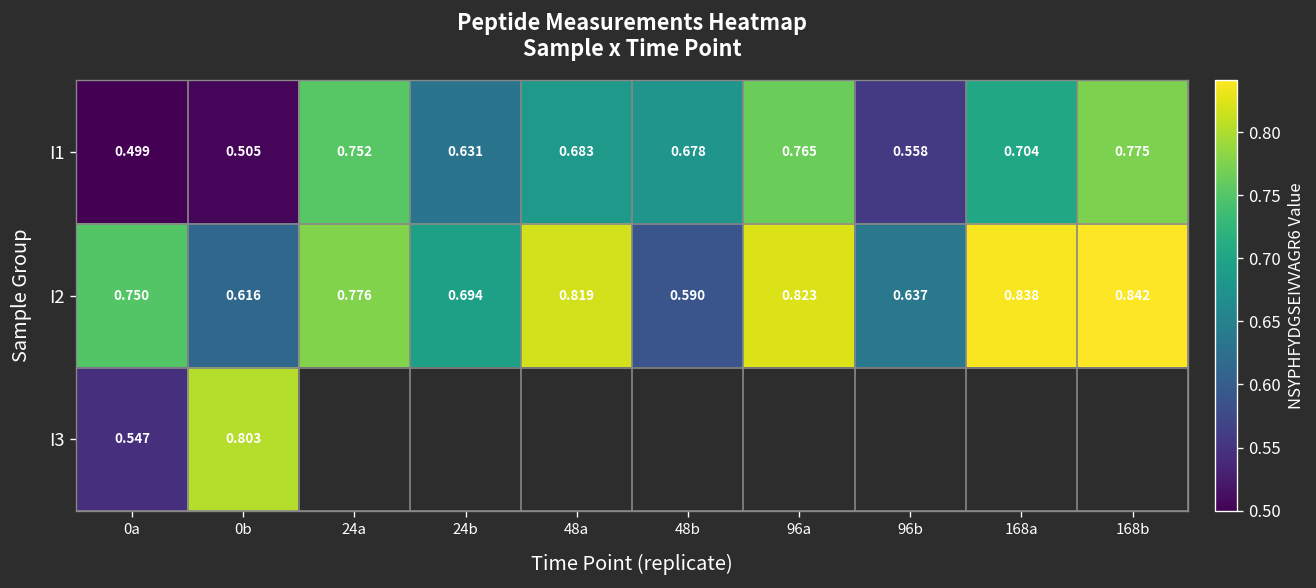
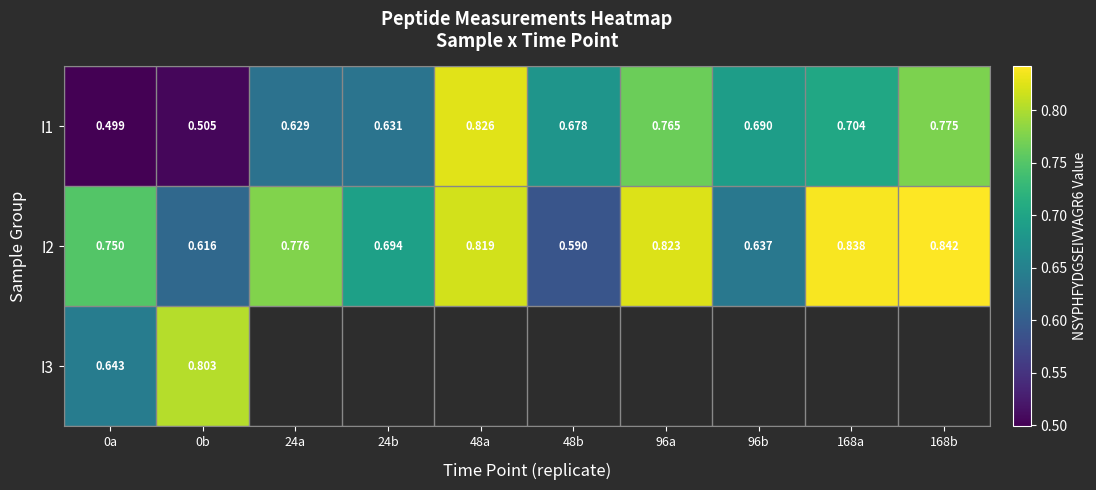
I1, 24a: 0.752 -> 0.629
I1, 48a: 0.683 -> 0.826
I1, 96b: 0.558 -> 0.690
I3, 0a: 0.547 -> 0.643
